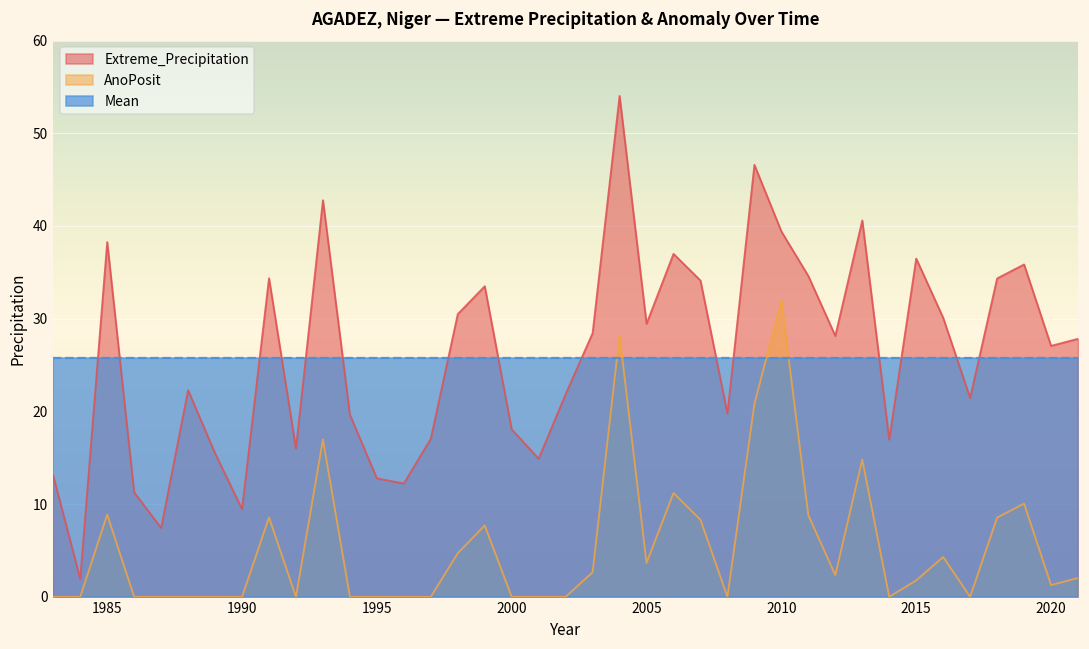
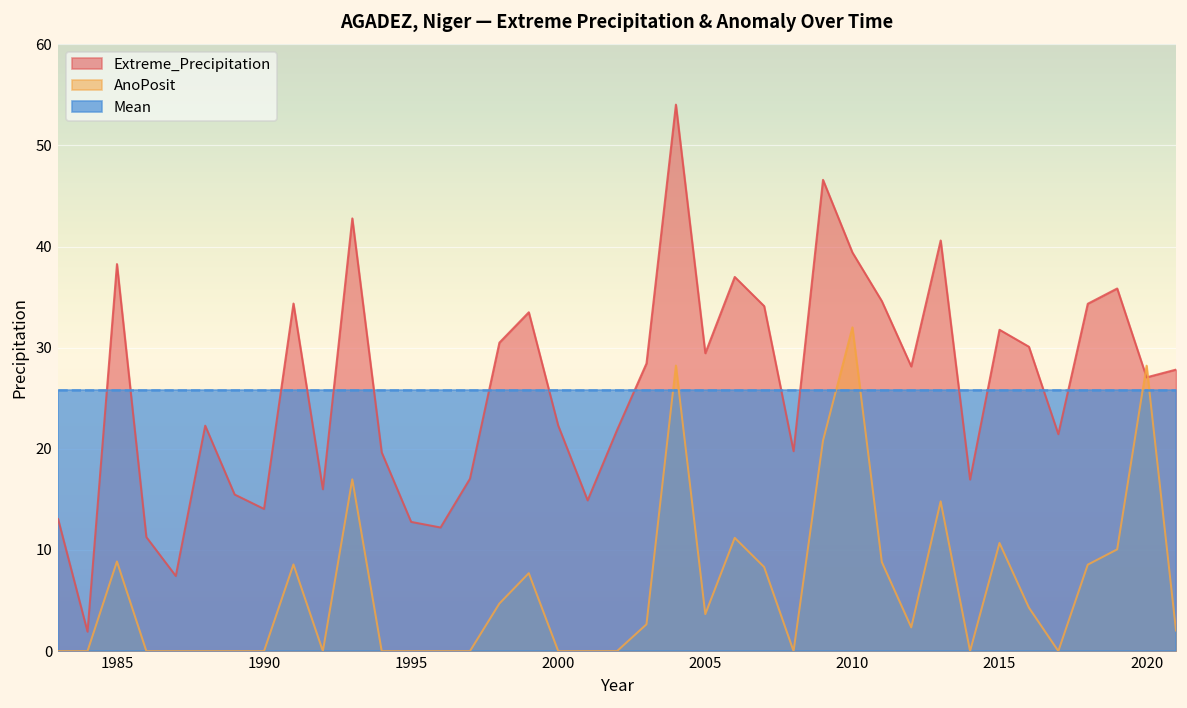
Extreme_Precipitation, 1990: 9 -> 14
Extreme_Precipitation, 2000: 18 -> 22
Extreme_Precipitation, 2015: 36 -> 32
AnoPosit, 2015: 2 -> 11
AnoPosit, 2020: 1 -> 28
